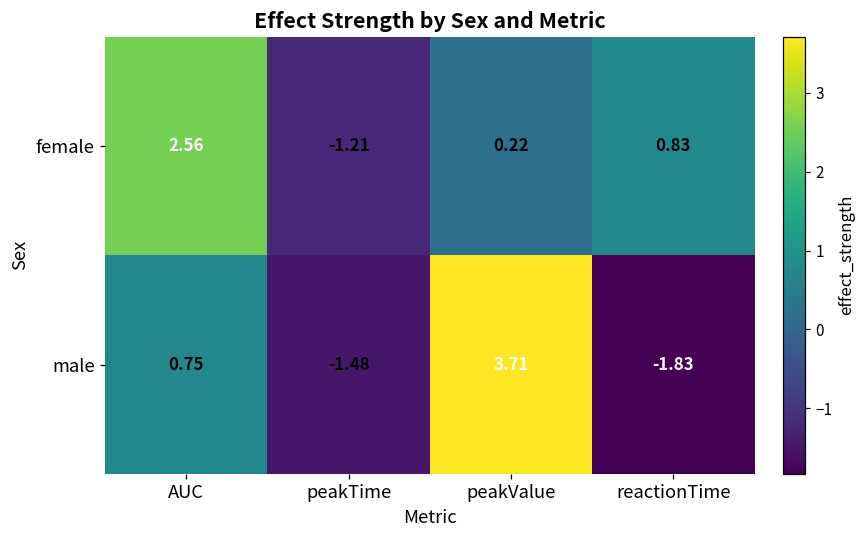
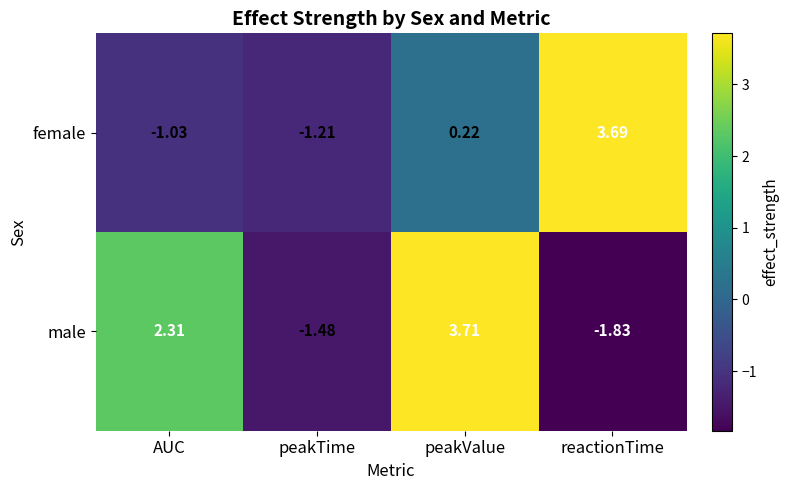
female, AUC: 2.56 -> -1.03
female, reactionTime: 0.83 -> 3.69
male, AUC: 0.75 -> 2.31
